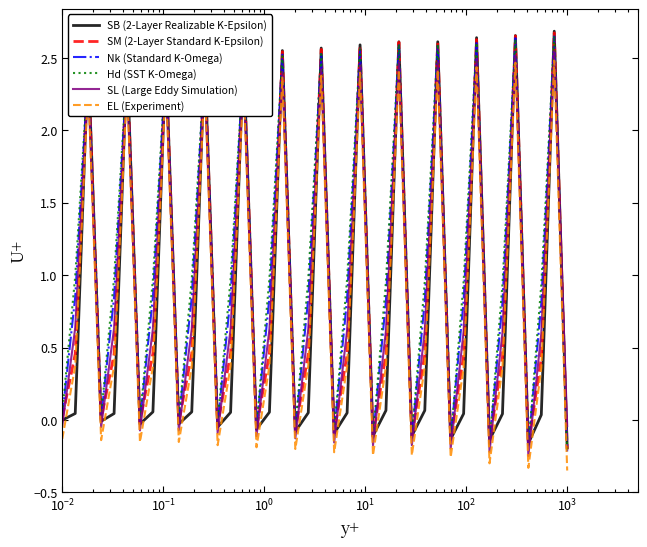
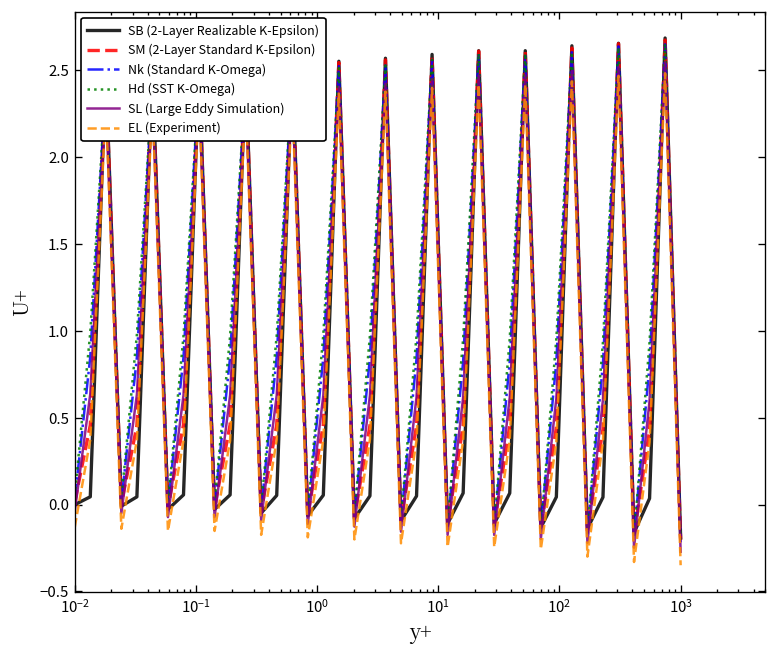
SL (Large Eddy Simulation), 10^3: -0.04 -> -0.27
